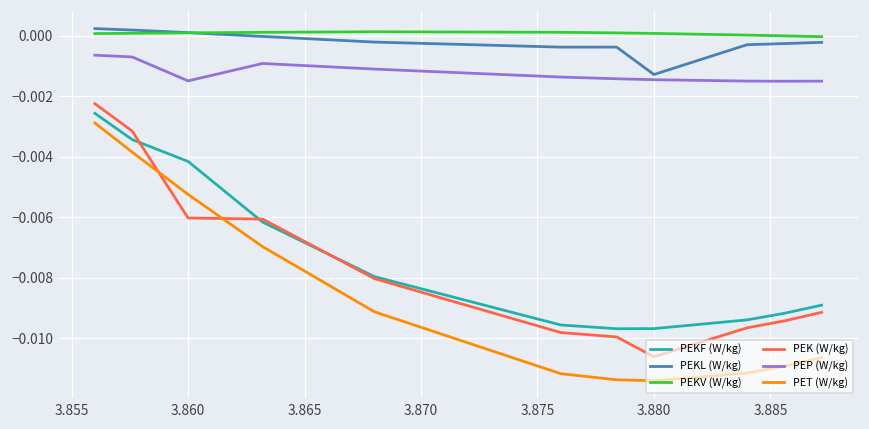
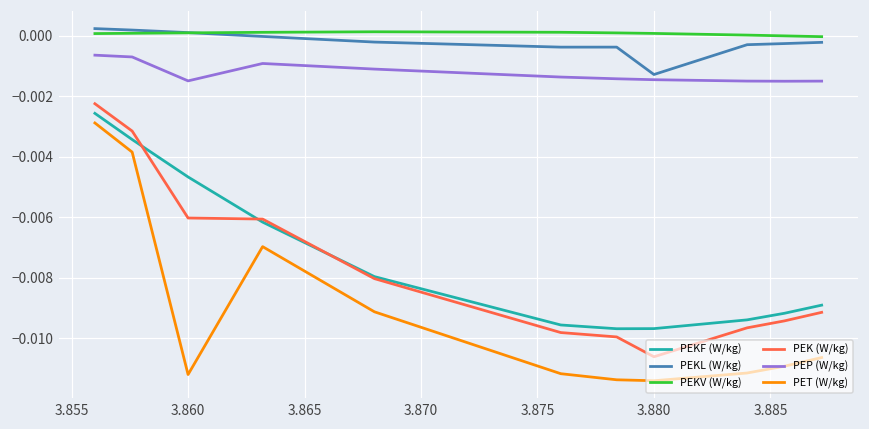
PEKF (W/kg), 3.860: -0.0042 -> -0.0047
PET (W/kg), 3.860: -0.0052 -> -0.0112
